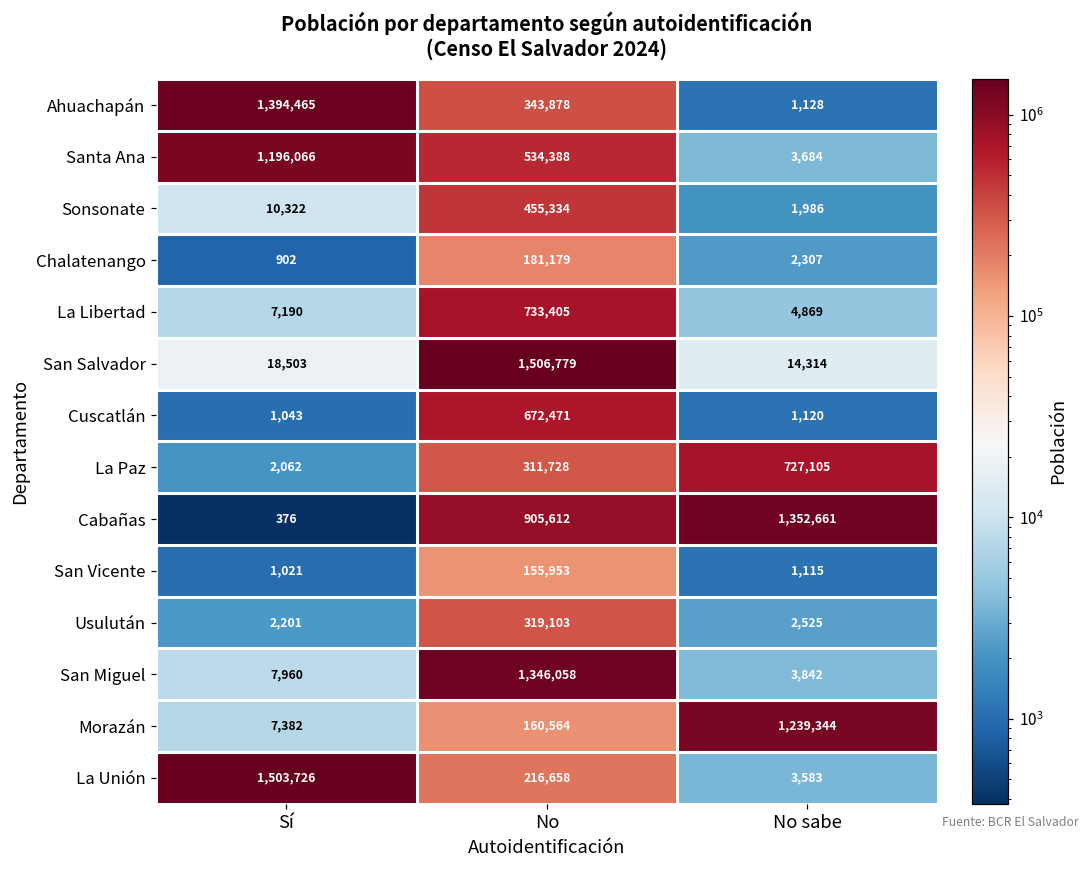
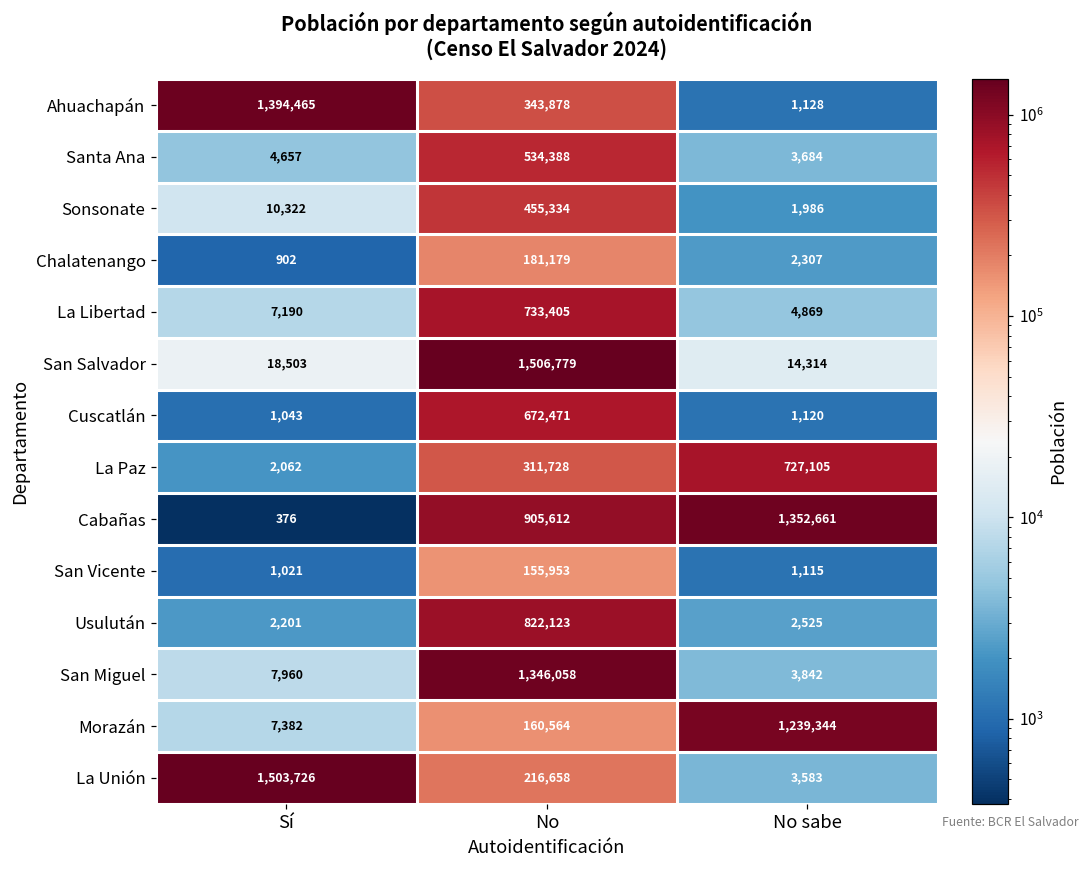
Santa Ana, Sí: 1,196,066 -> 4,657
Usulután, No: 319,103 -> 822,123
